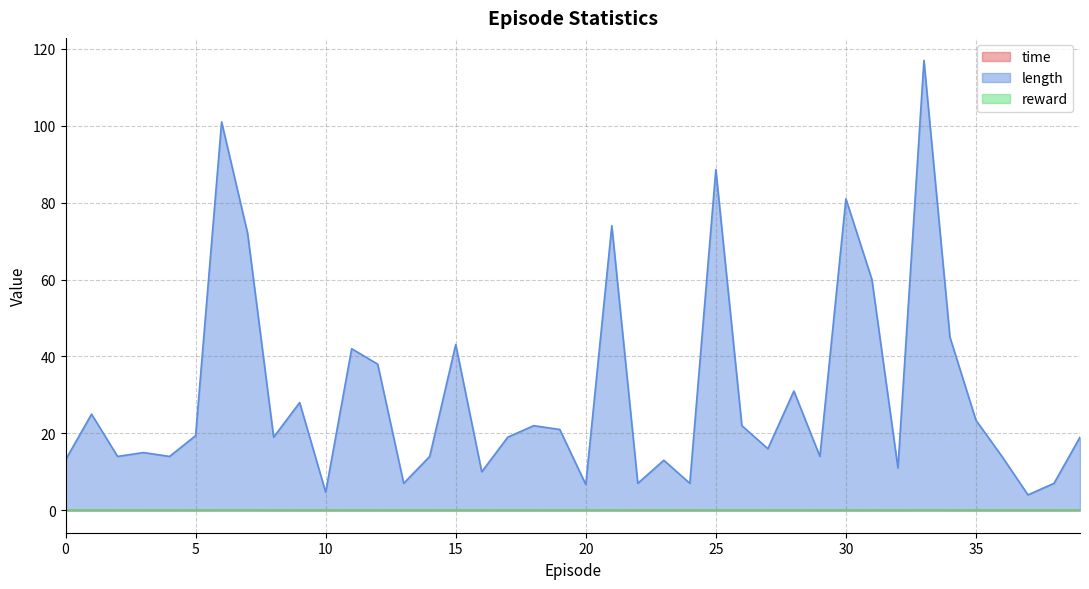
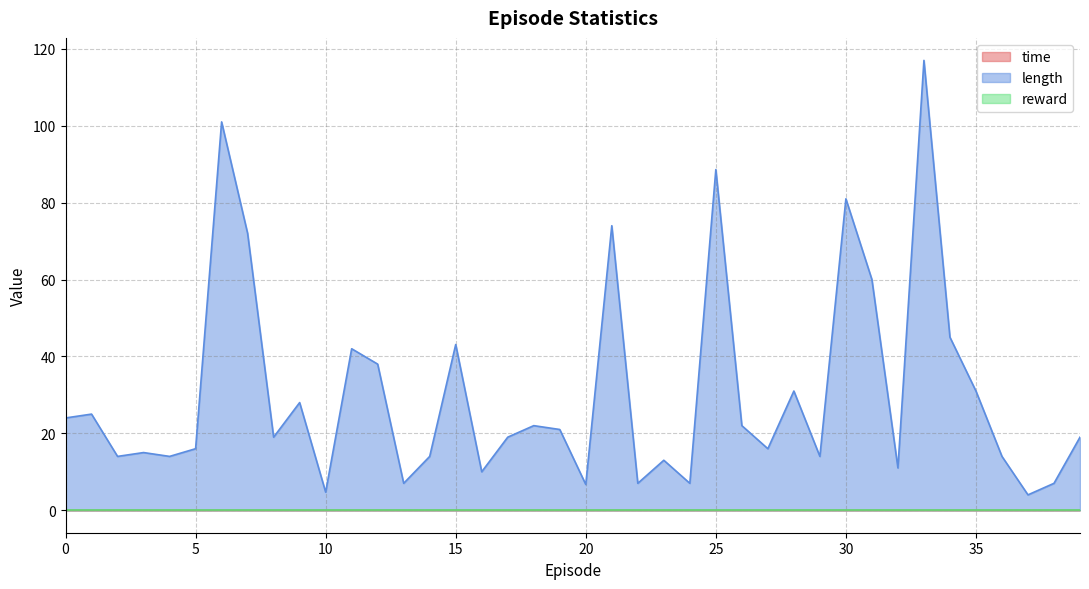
length, 0: 13 -> 24
length, 5: 19 -> 16
length, 35: 23 -> 31
